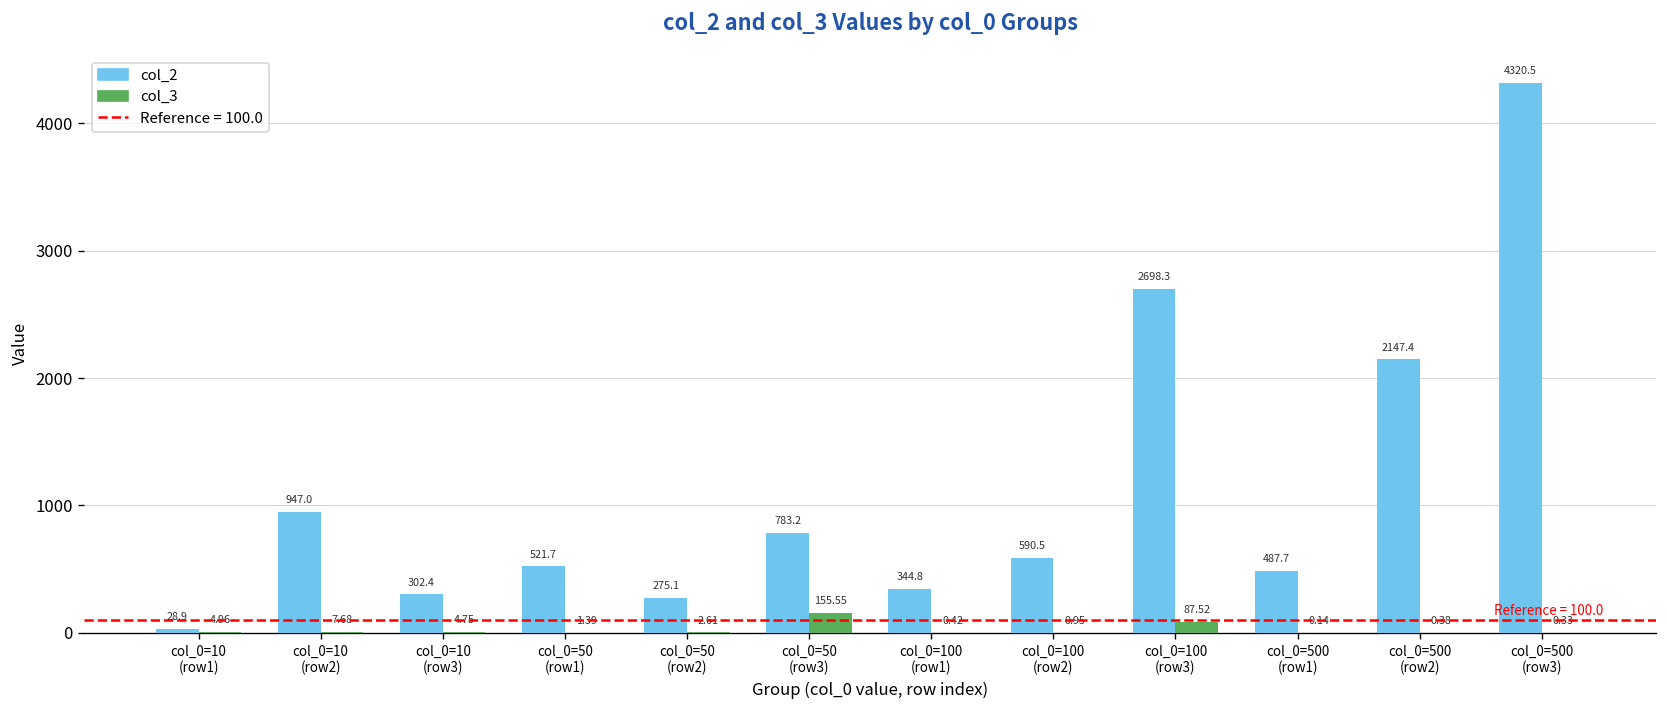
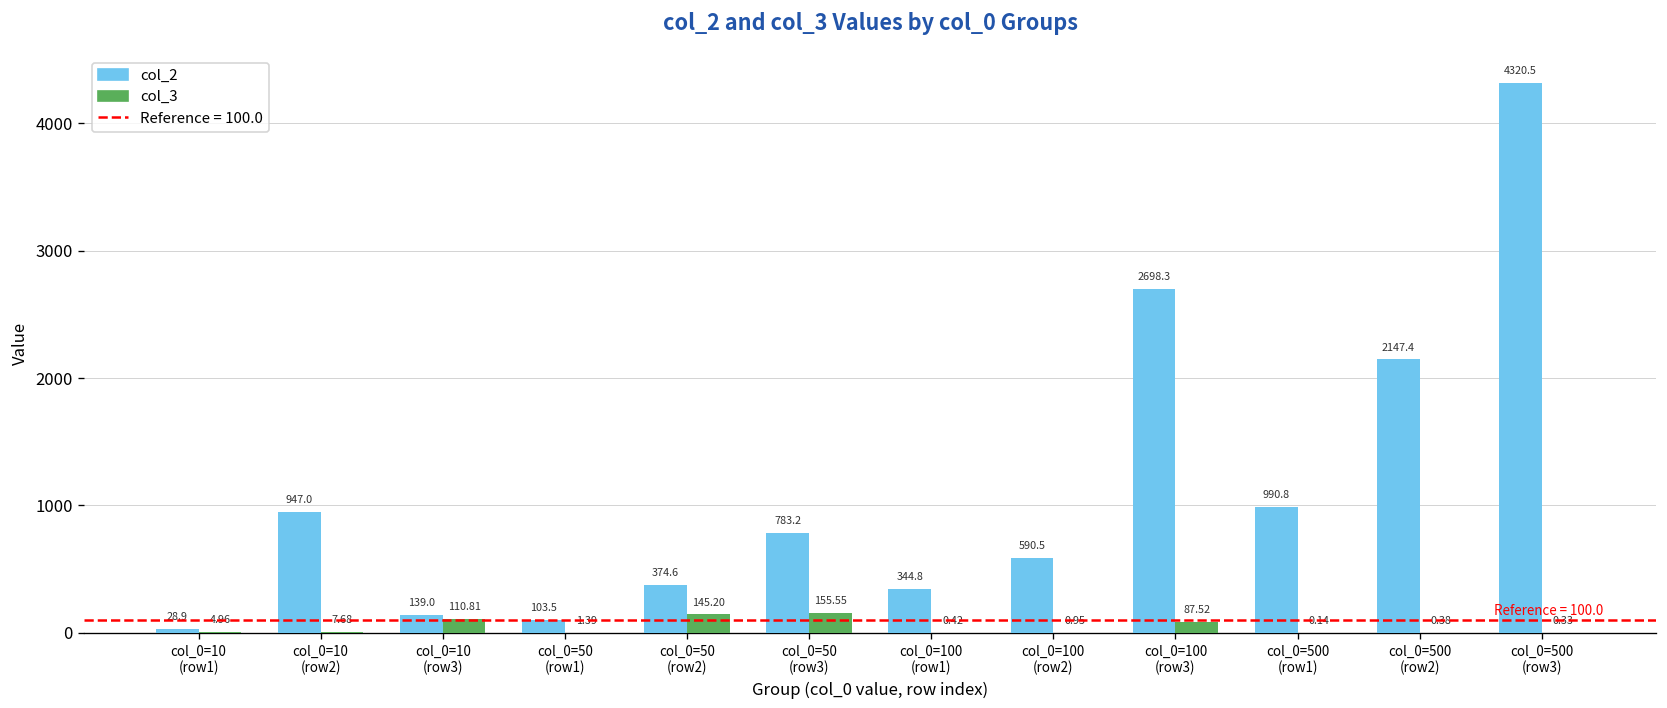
col_2, col_0=10 (row3): 302.4 -> 139.0
col_3, col_0=10 (row3): 4.75 -> 110.81
col_2, col_0=50 (row1): 521.7 -> 103.5
col_2, col_0=50 (row2): 275.1 -> 374.6
col_3, col_0=50 (row2): 2.61 -> 145.20
col_2, col_0=500 (row1): 487.7 -> 990.8
